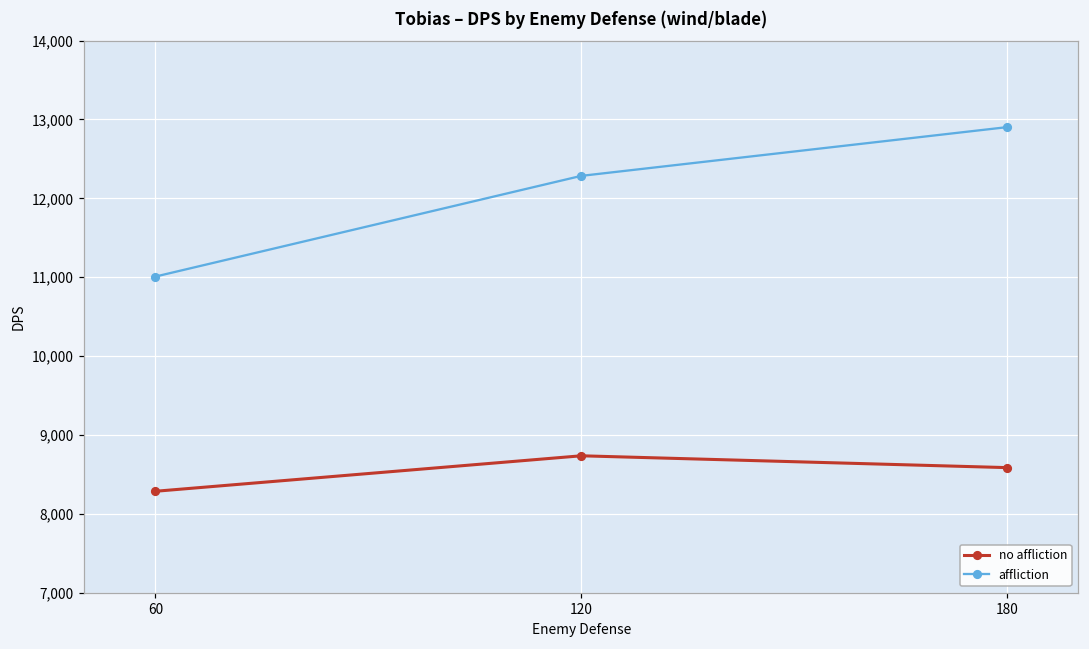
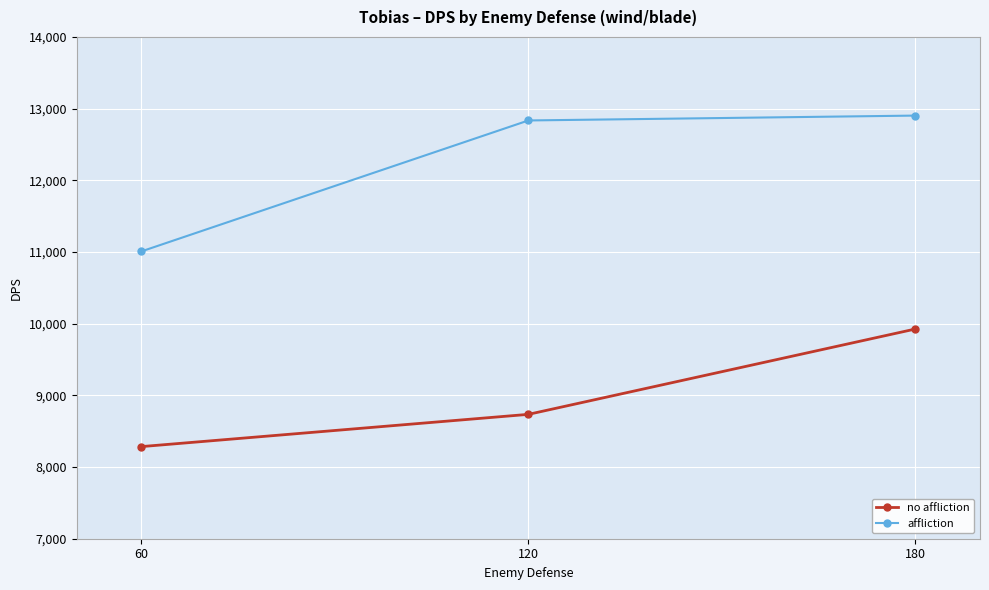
affliction, 120: 12,300 -> 12,800
no affliction, 180: 8,600 -> 9,900
